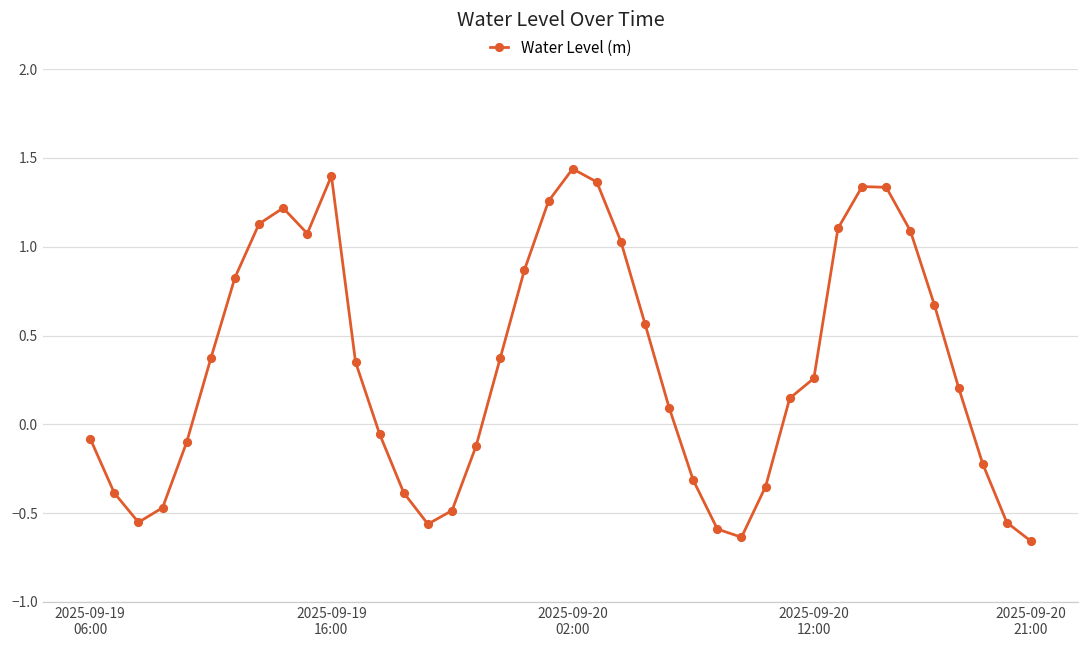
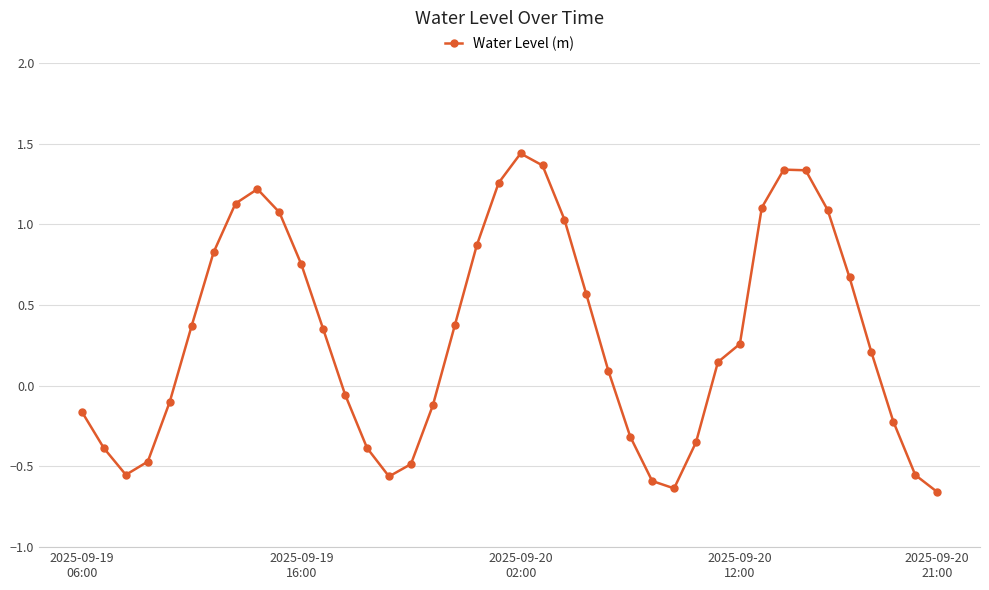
2025-09-19 06:00: -0.08 -> -0.16
2025-09-19 16:00: 1.40 -> 0.75
